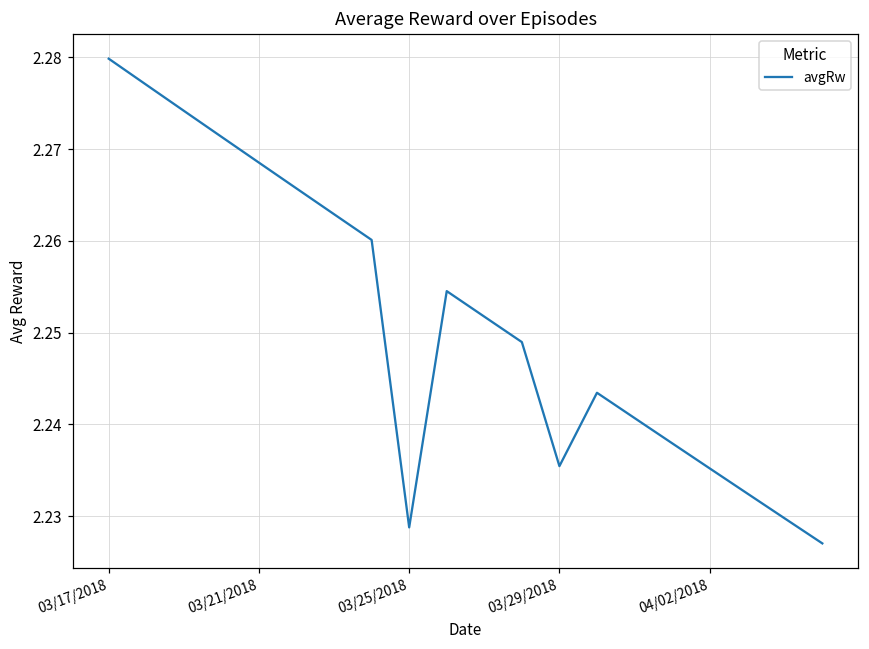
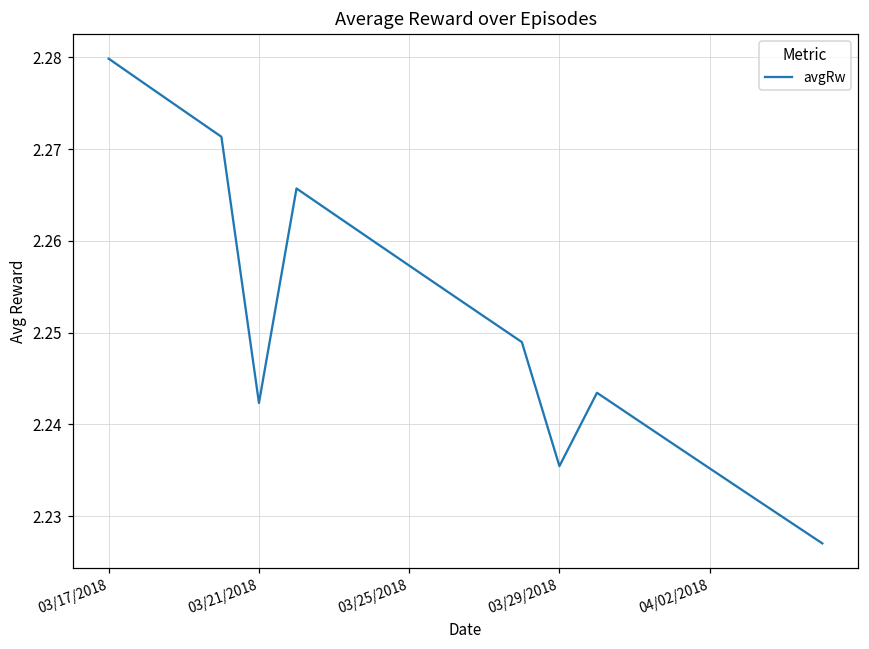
03/21/2018: 2.269 -> 2.242
03/25/2018: 2.229 -> 2.257
